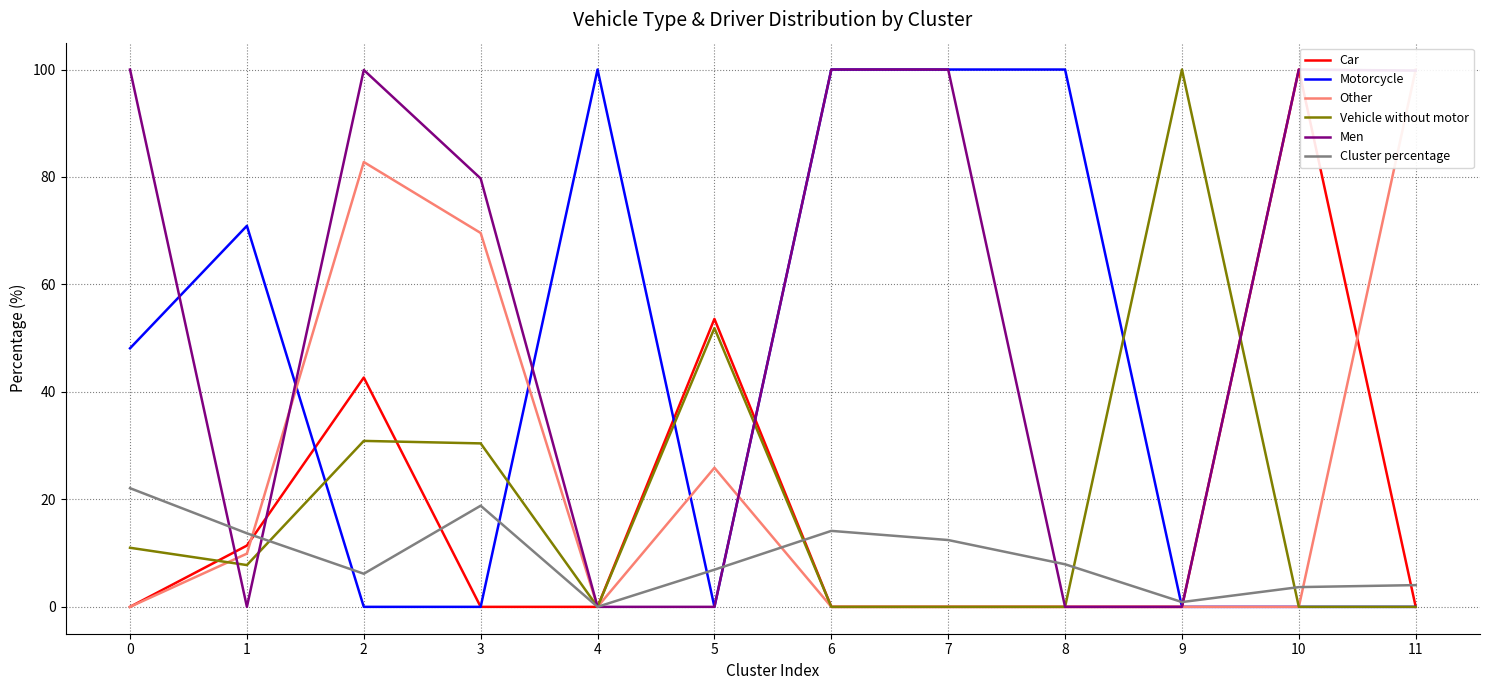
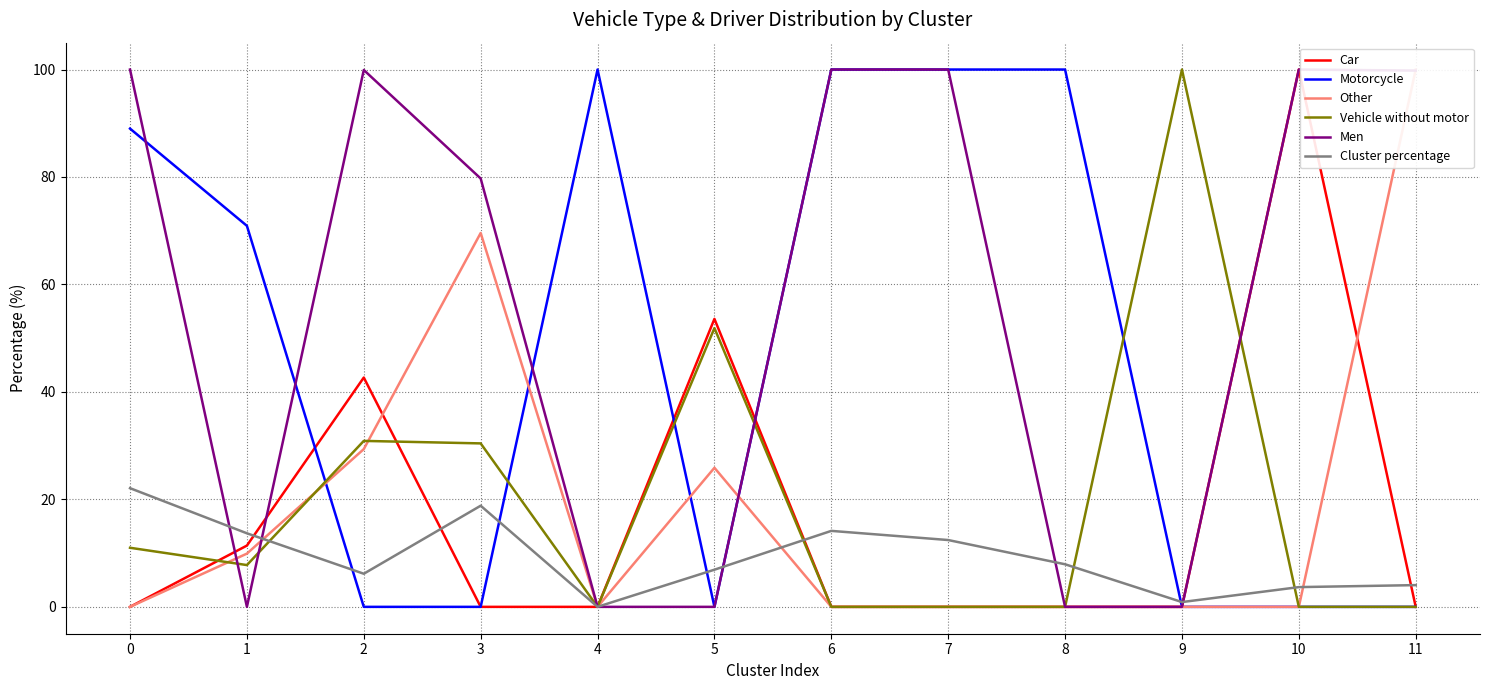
Motorcycle, 0: 48 -> 89
Other, 2: 83 -> 29
